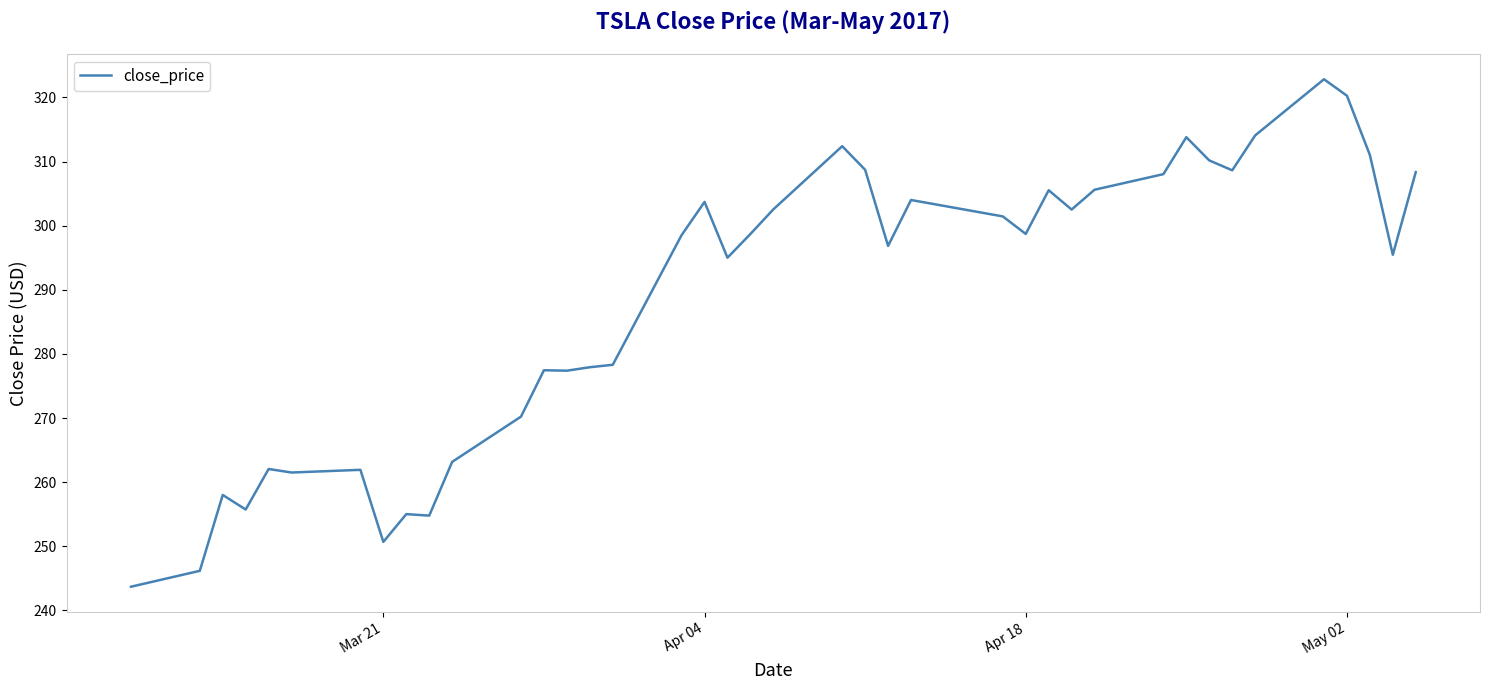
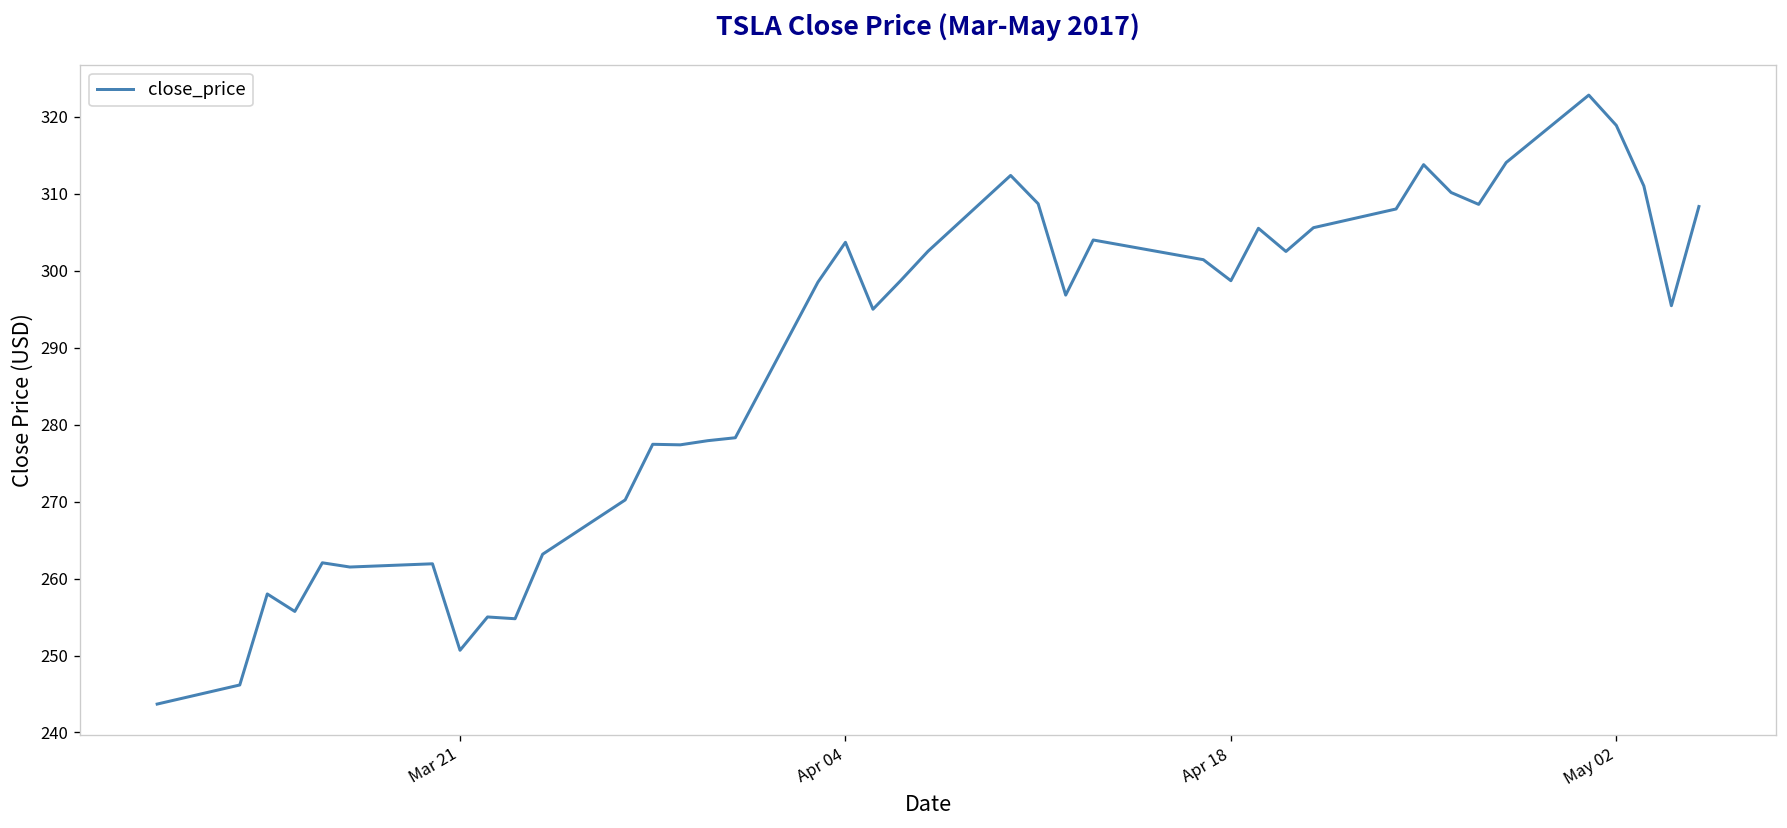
May 02: 320 -> 319
